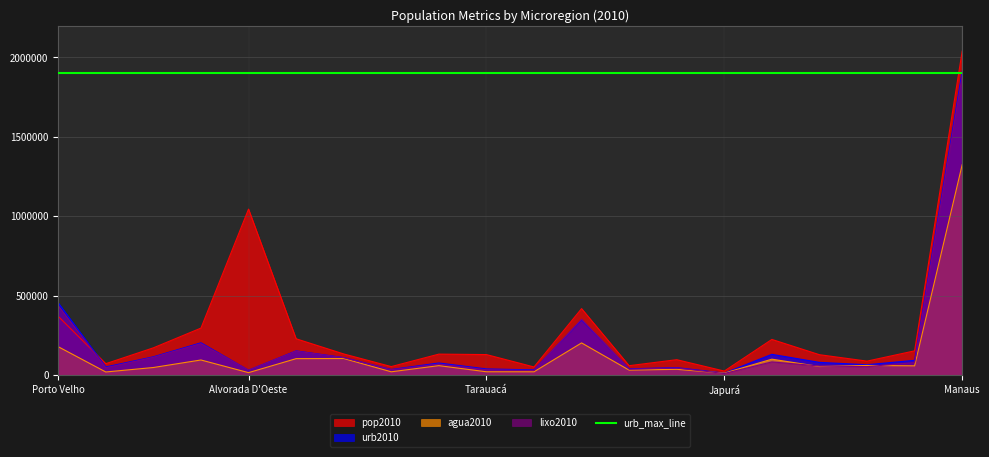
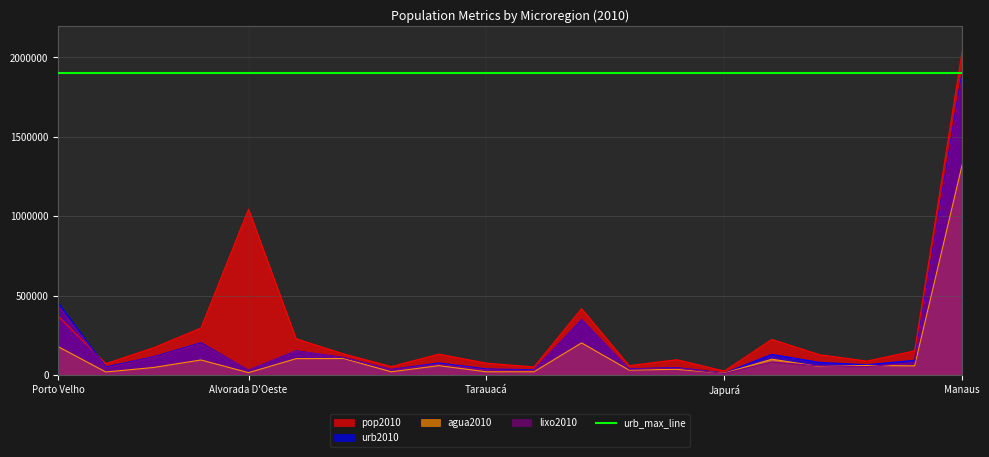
pop2010, Tarauacá: 130000 -> 70000
